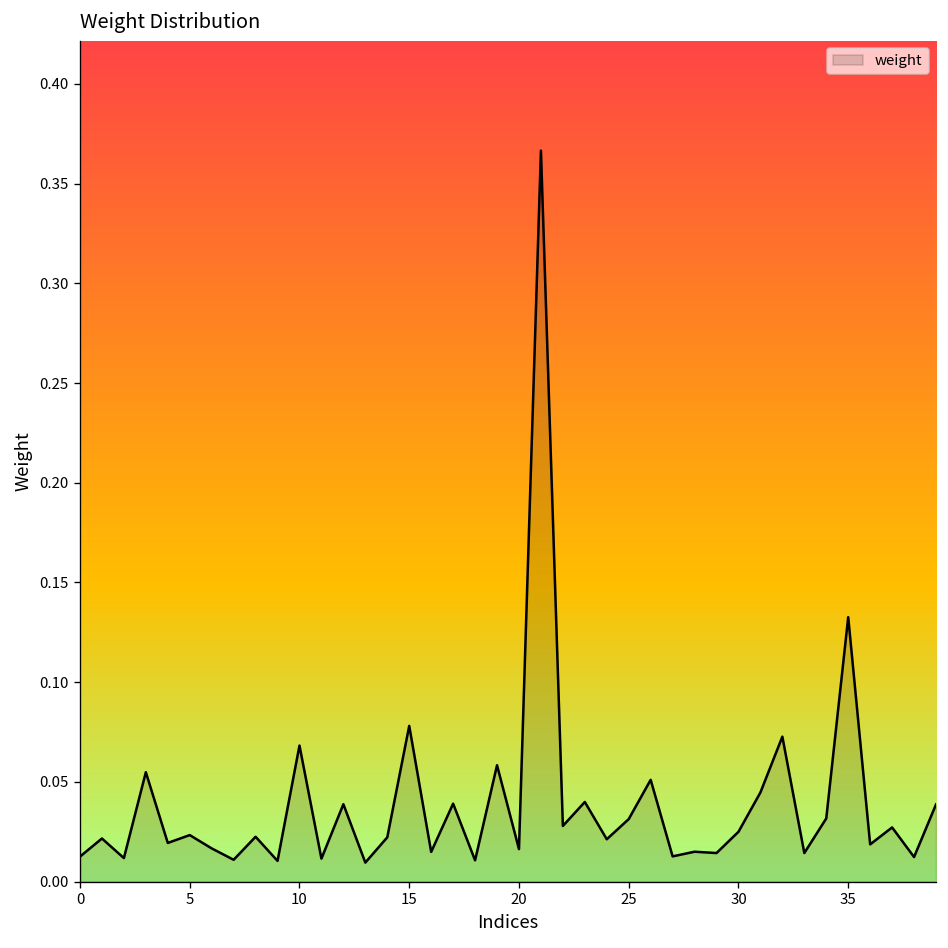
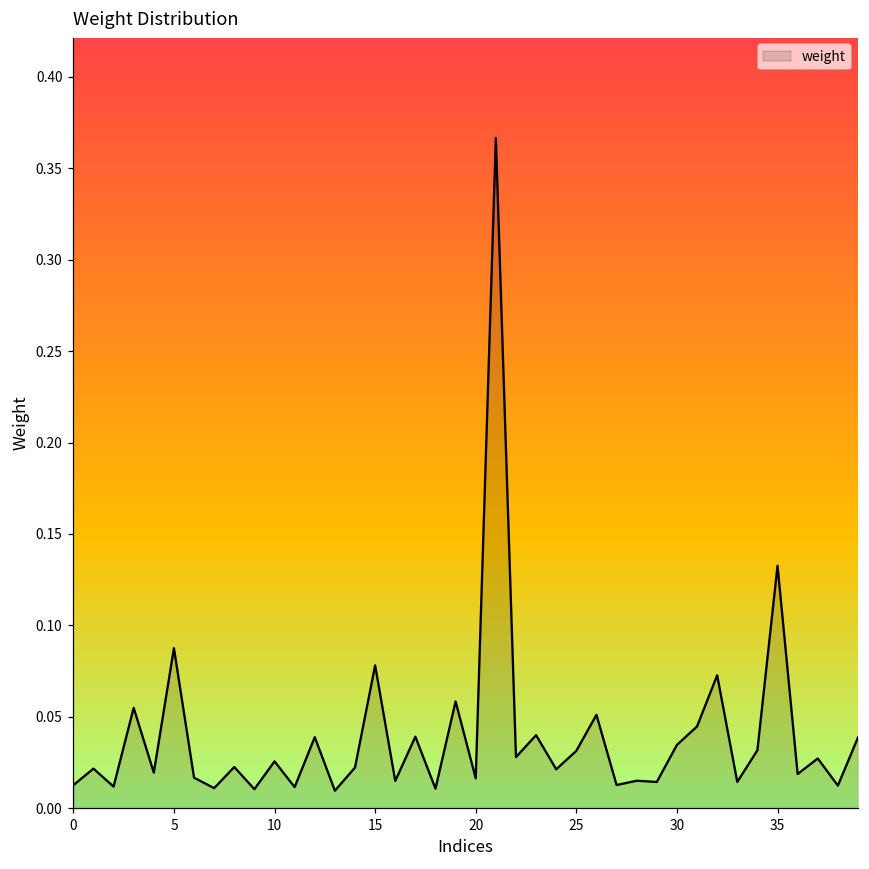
5: 0.023 -> 0.088
10: 0.068 -> 0.026
30: 0.025 -> 0.035
